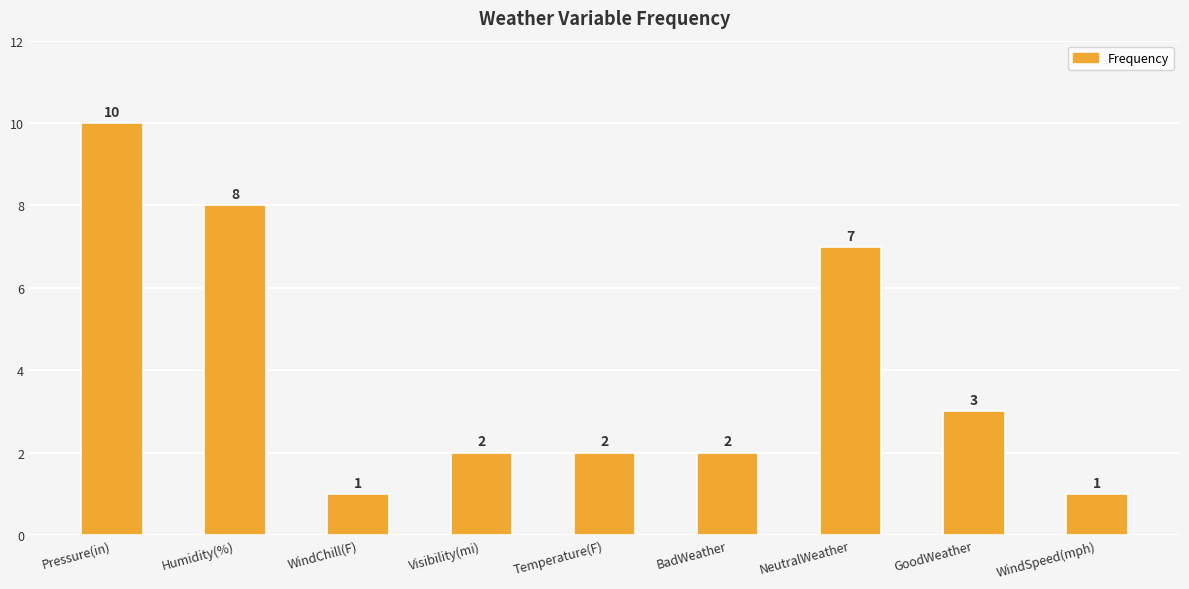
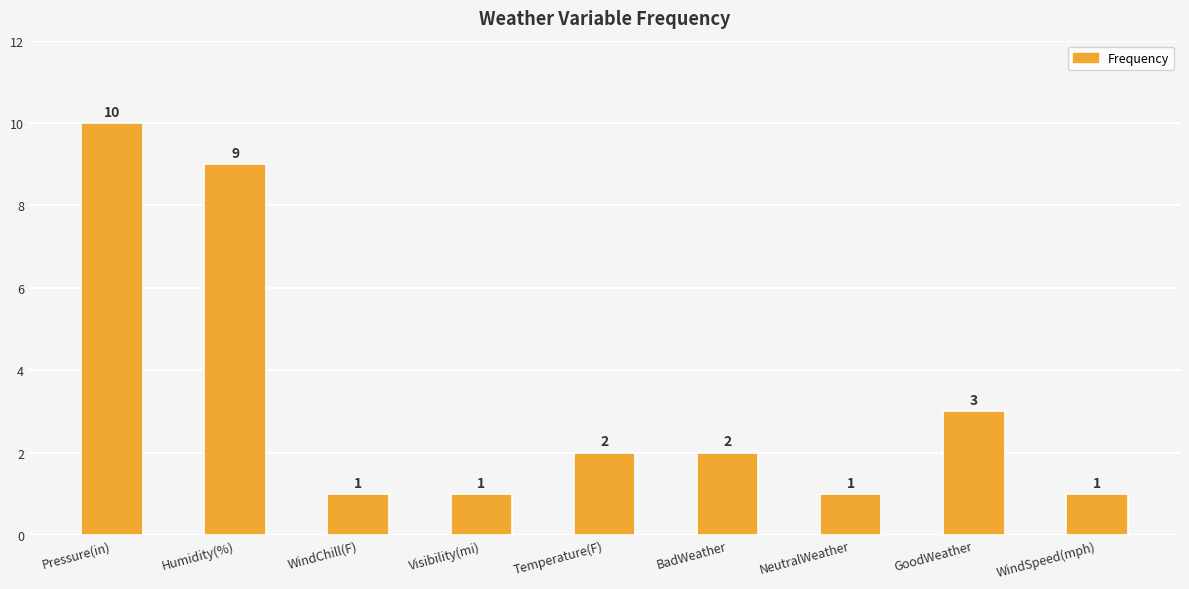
Humidity(%): 8 -> 9
Visibility(mi): 2 -> 1
NeutralWeather: 7 -> 1
